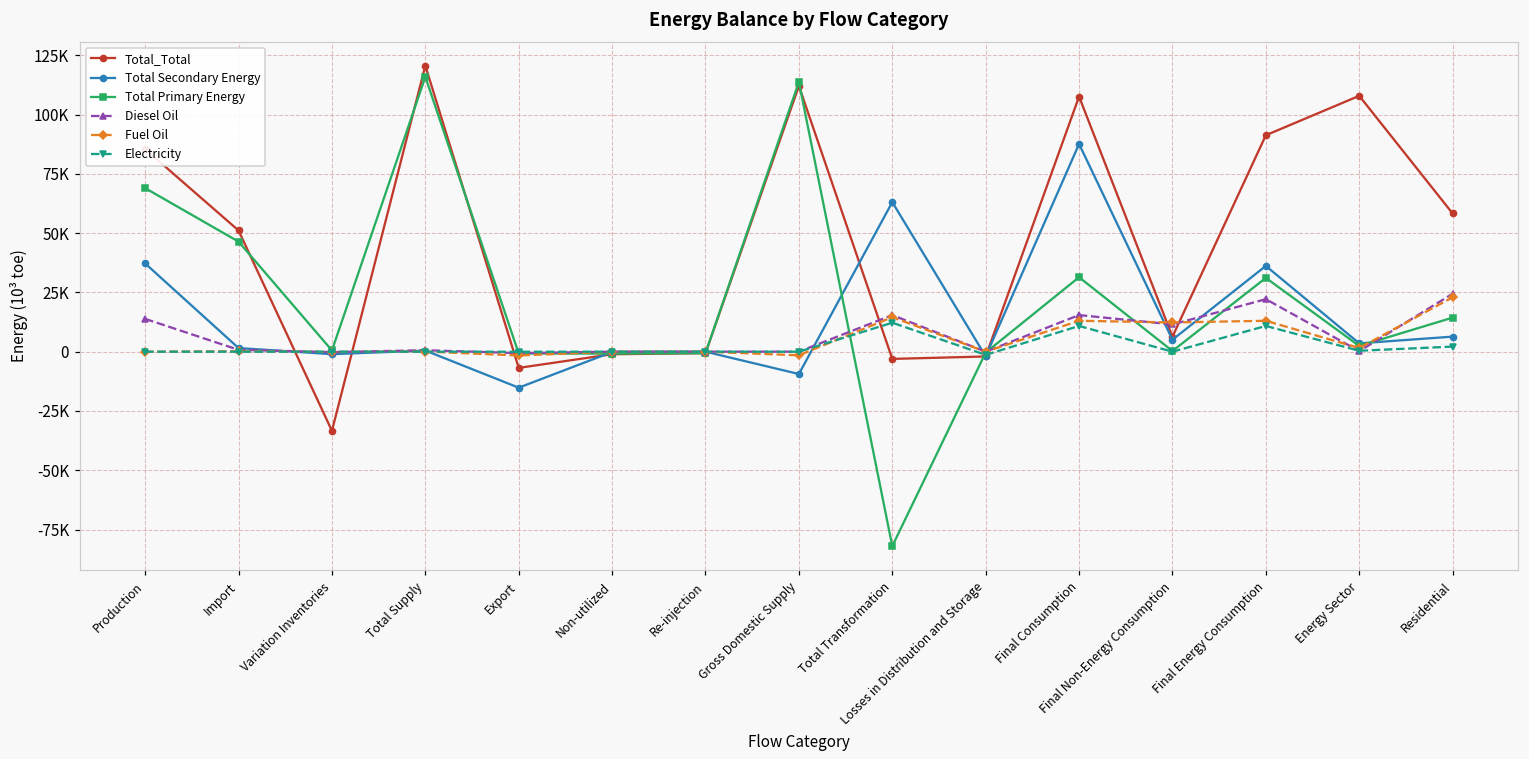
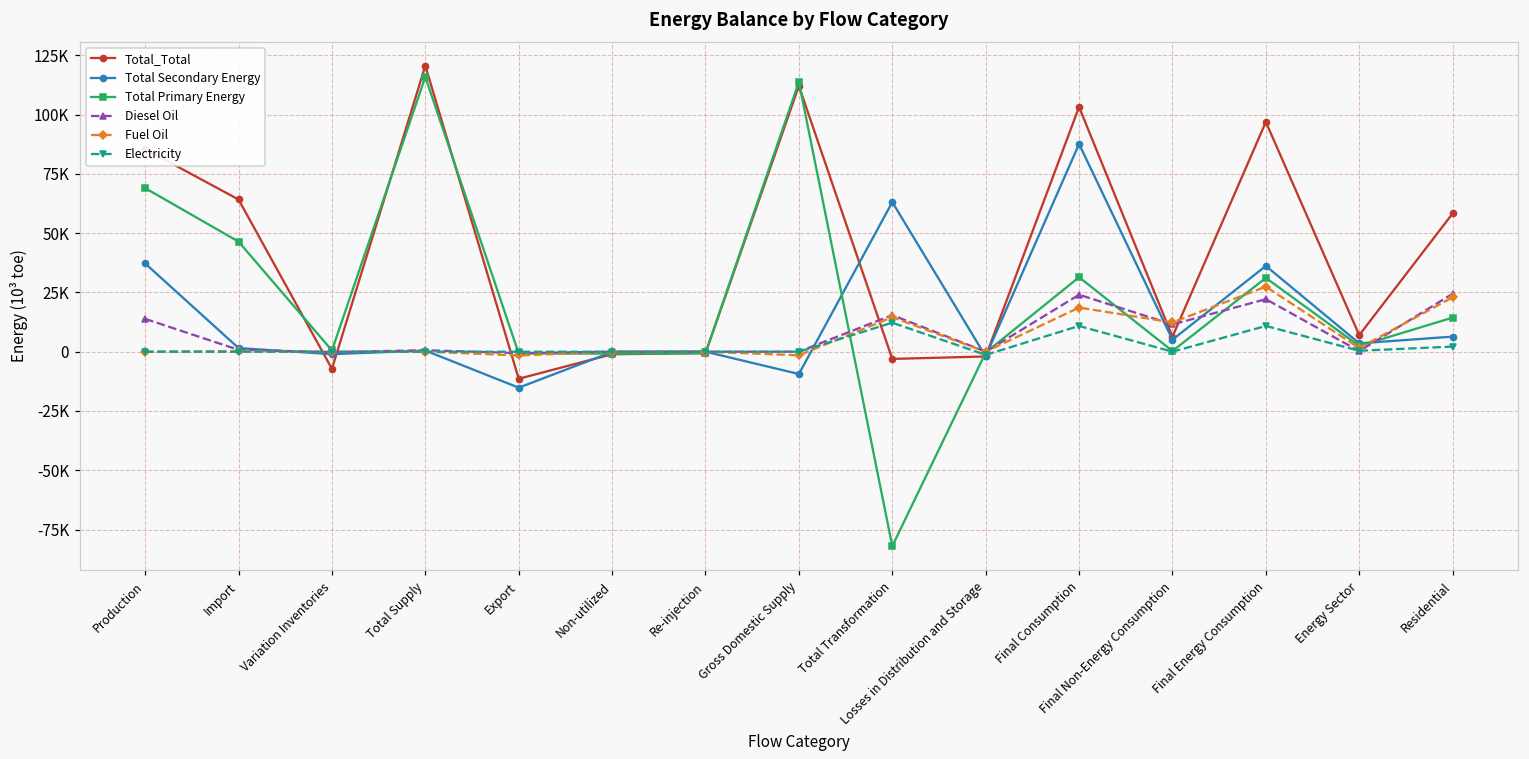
Total_Total, Import: 51000 -> 64000
Total_Total, Variation Inventories: -33000 -> -7000
Total_Total, Export: -7000 -> -11000
Total_Total, Final Consumption: 108000 -> 103000
Diesel Oil, Final Consumption: 15000 -> 24000
Fuel Oil, Final Consumption: 13000 -> 19000
Total_Total, Final Energy Consumption: 91000 -> 97000
Fuel Oil, Final Energy Consumption: 13000 -> 27000
Total_Total, Energy Sector: 108000 -> 7000
